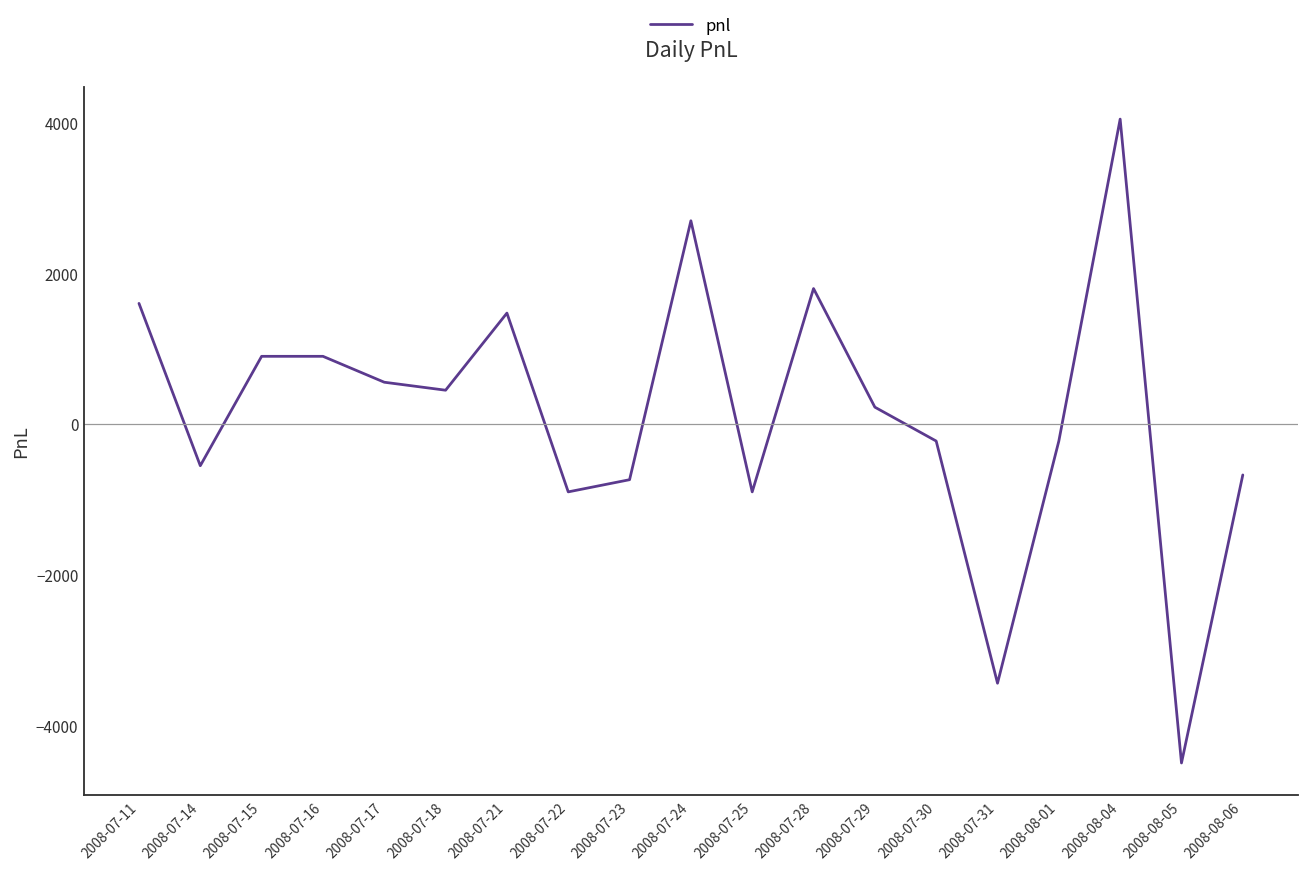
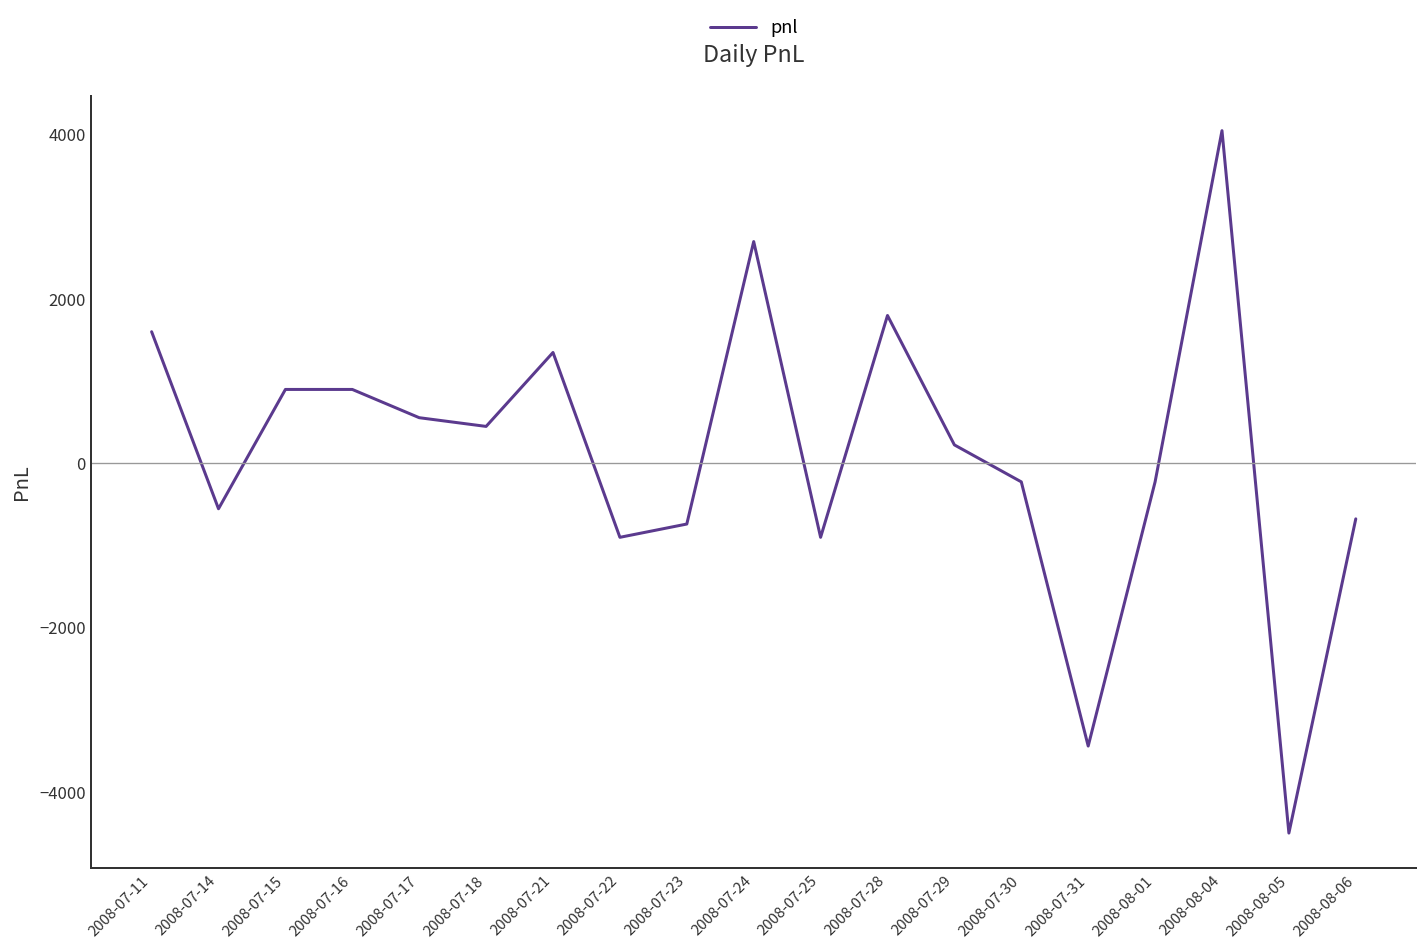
2008-07-21: 1500 -> 1400
